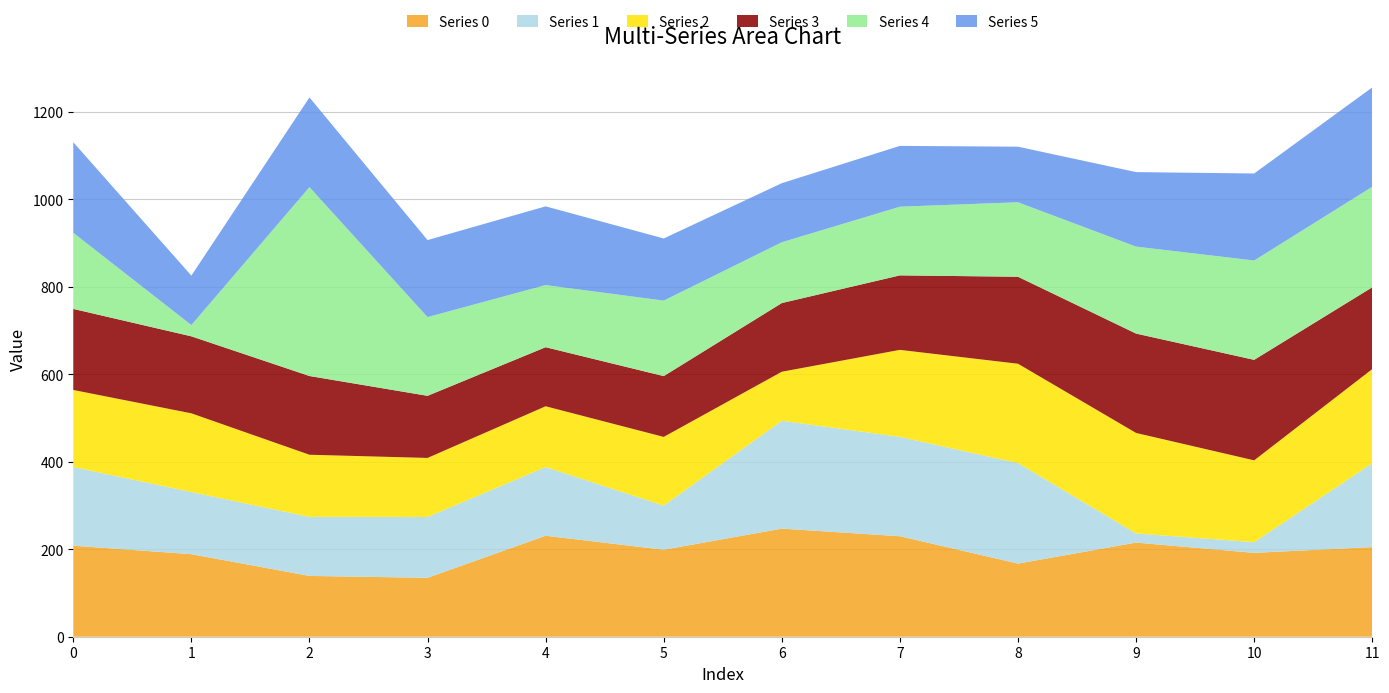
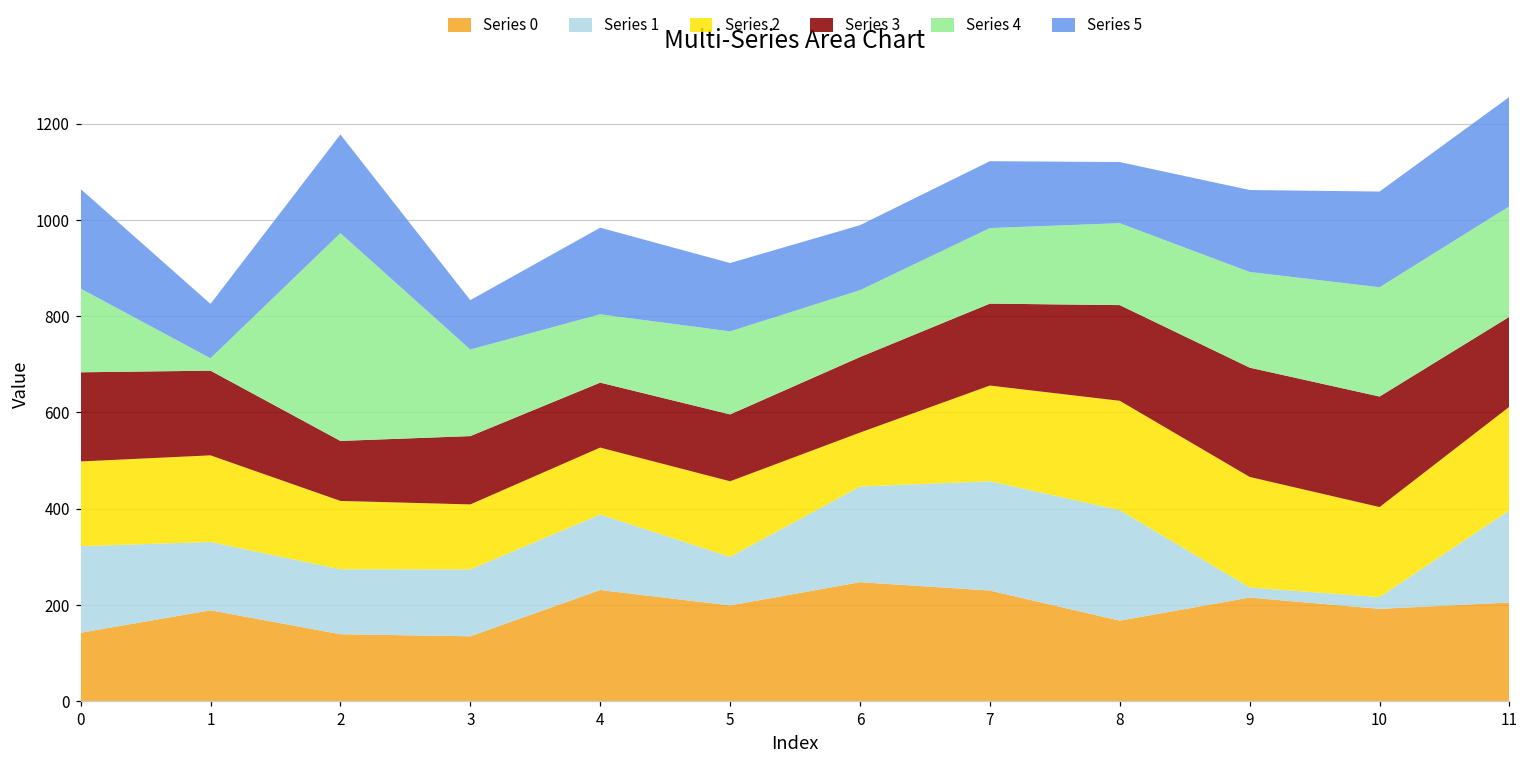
Series 0, 0: 210 -> 140
Series 3, 2: 180 -> 120
Series 5, 3: 180 -> 100
Series 1, 6: 250 -> 200
